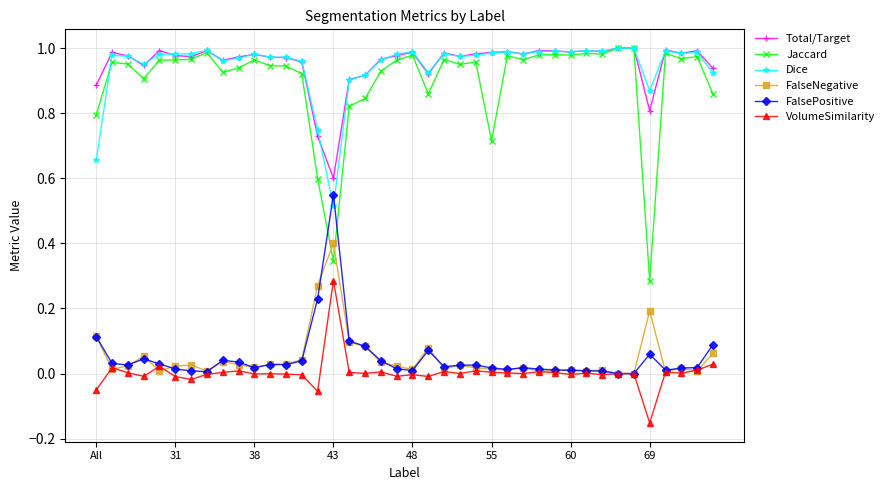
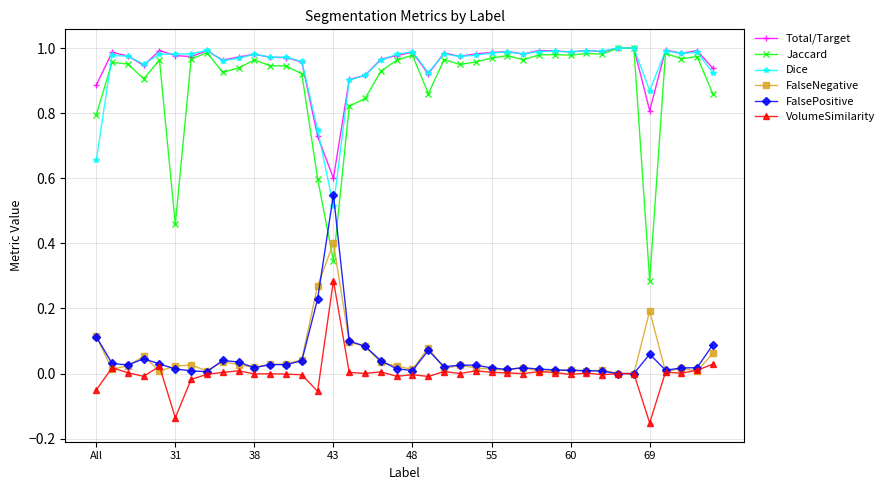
Jaccard, 31: 0.96 -> 0.46
VolumeSimilarity, 31: -0.01 -> -0.14
Jaccard, 55: 0.71 -> 0.97
